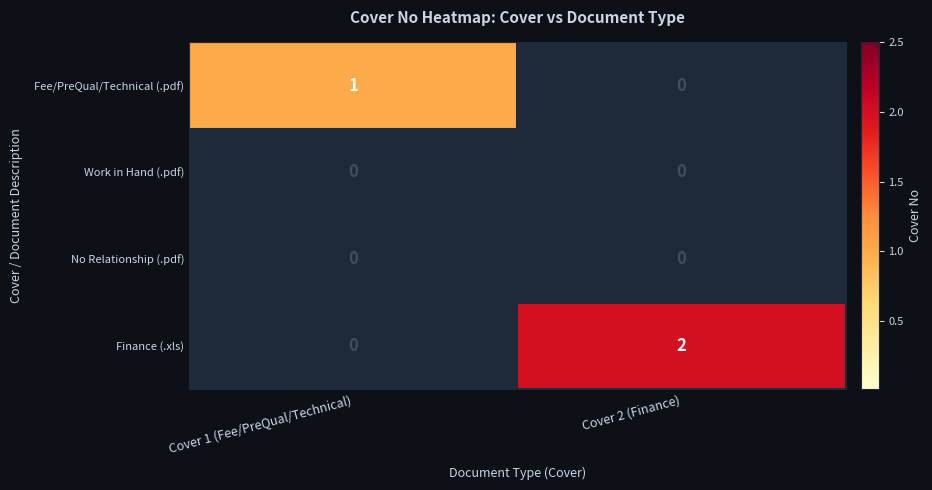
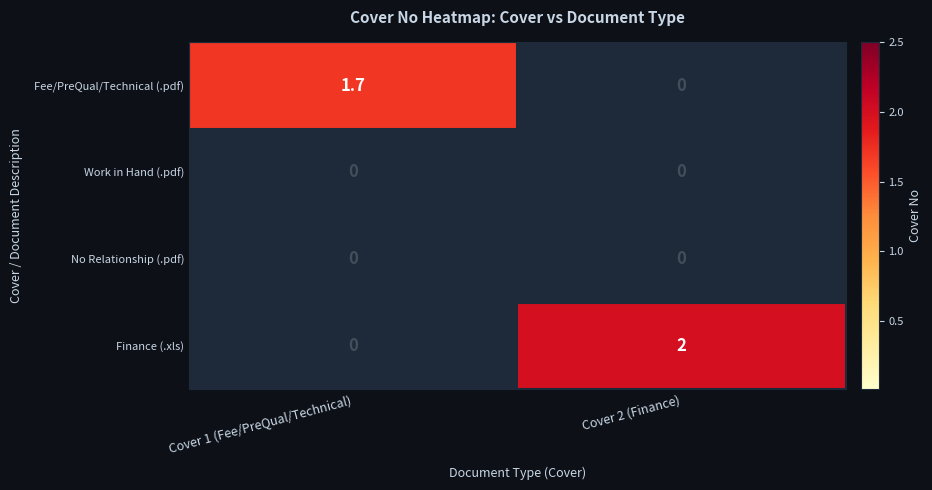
Fee/PreQual/Technical (.pdf), Cover 1 (Fee/PreQual/Technical): 1 -> 1.7
